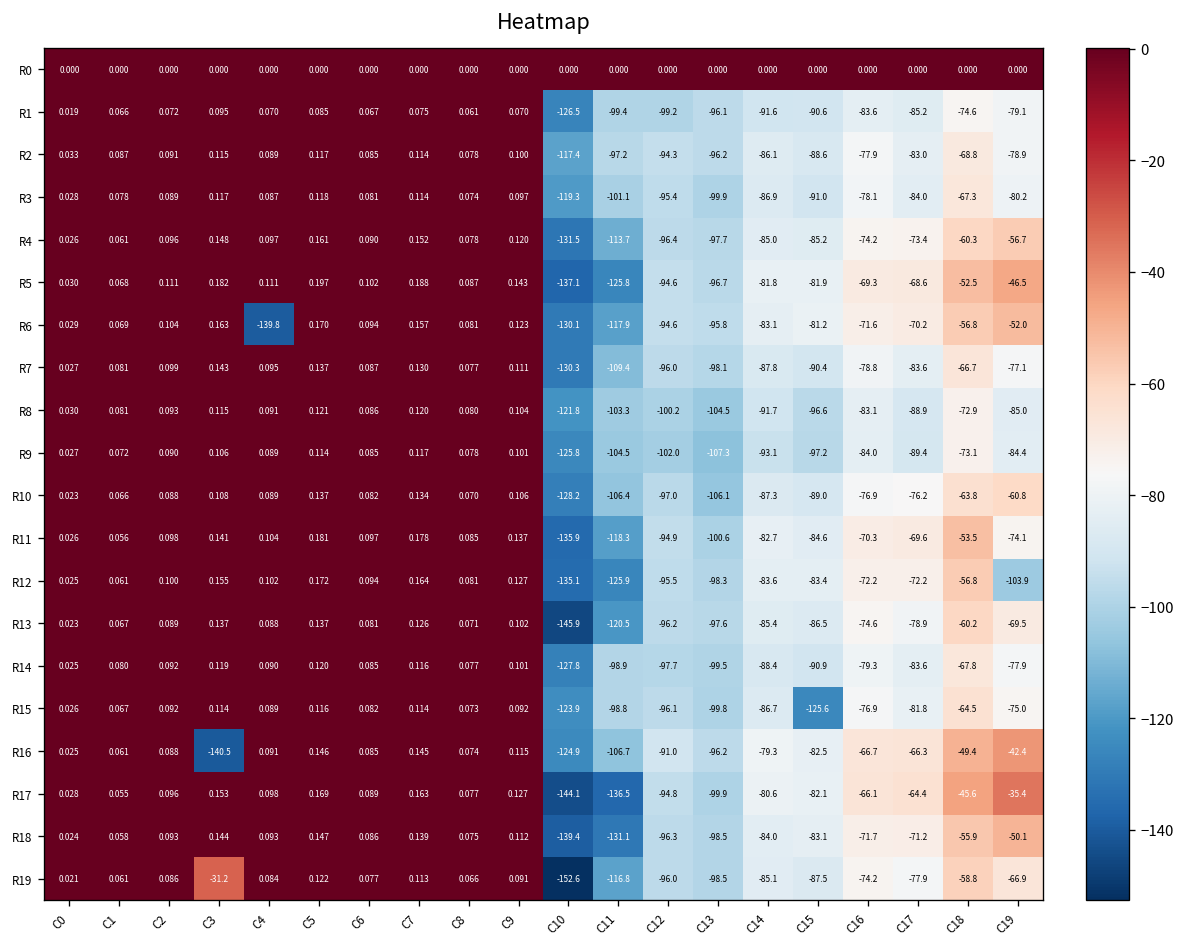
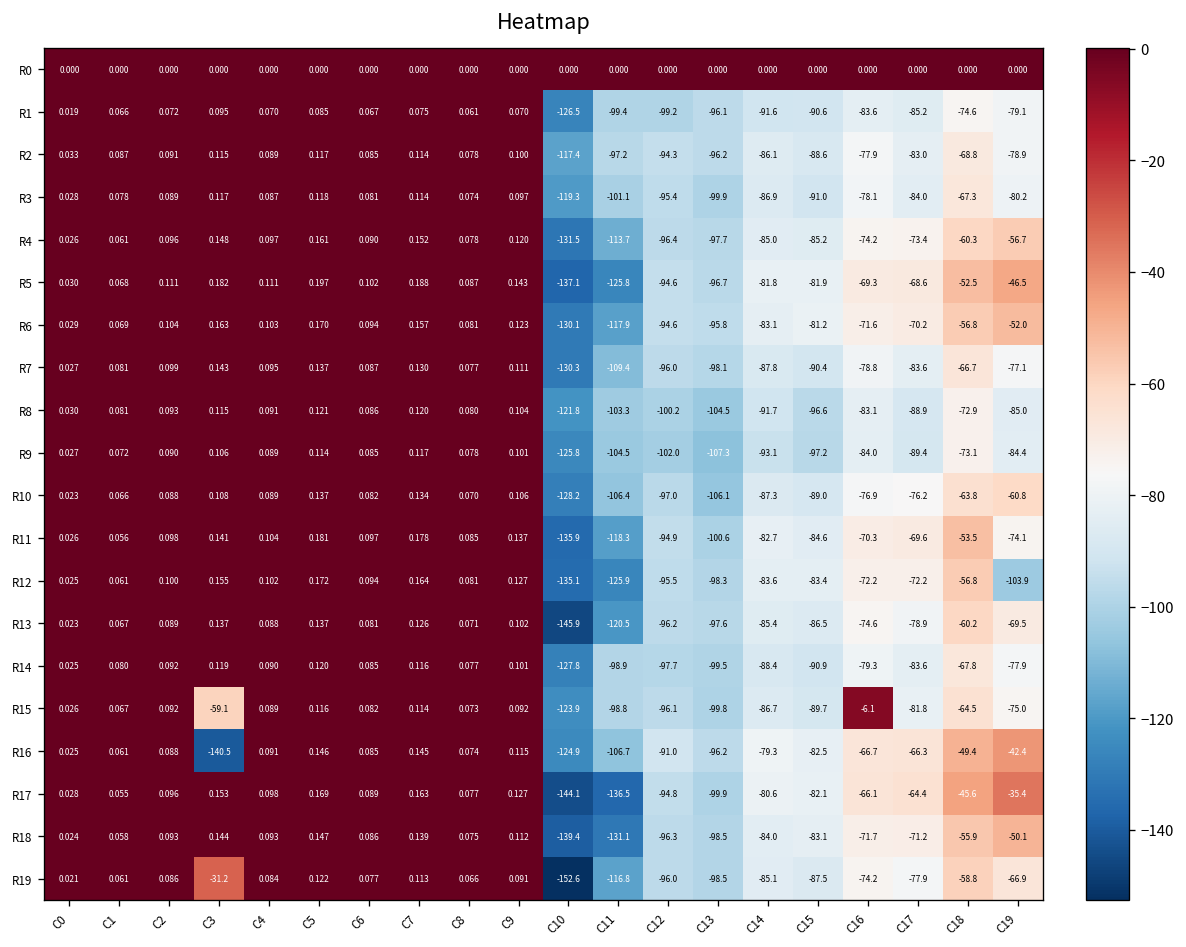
R6, C4: -139.8 -> 0.103
R15, C3: 0.114 -> -59.1
R15, C15: -125.6 -> -89.7
R15, C16: -76.9 -> -6.1
